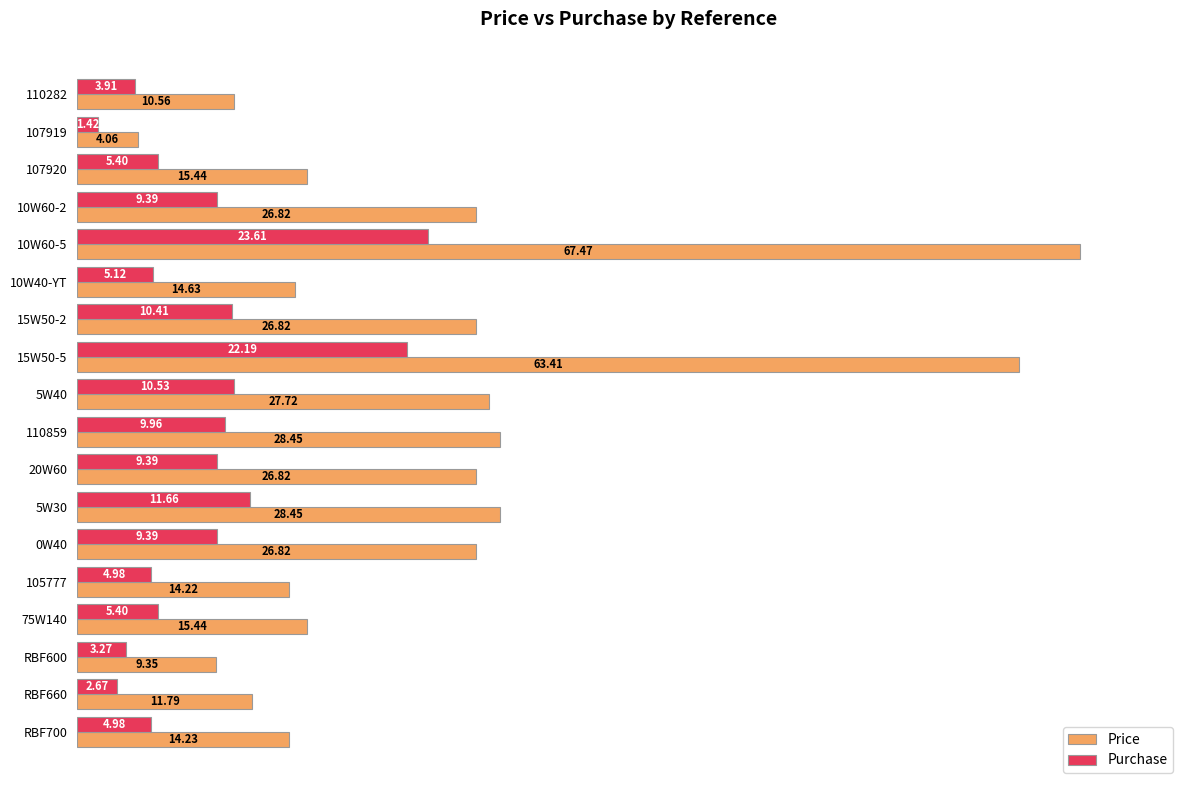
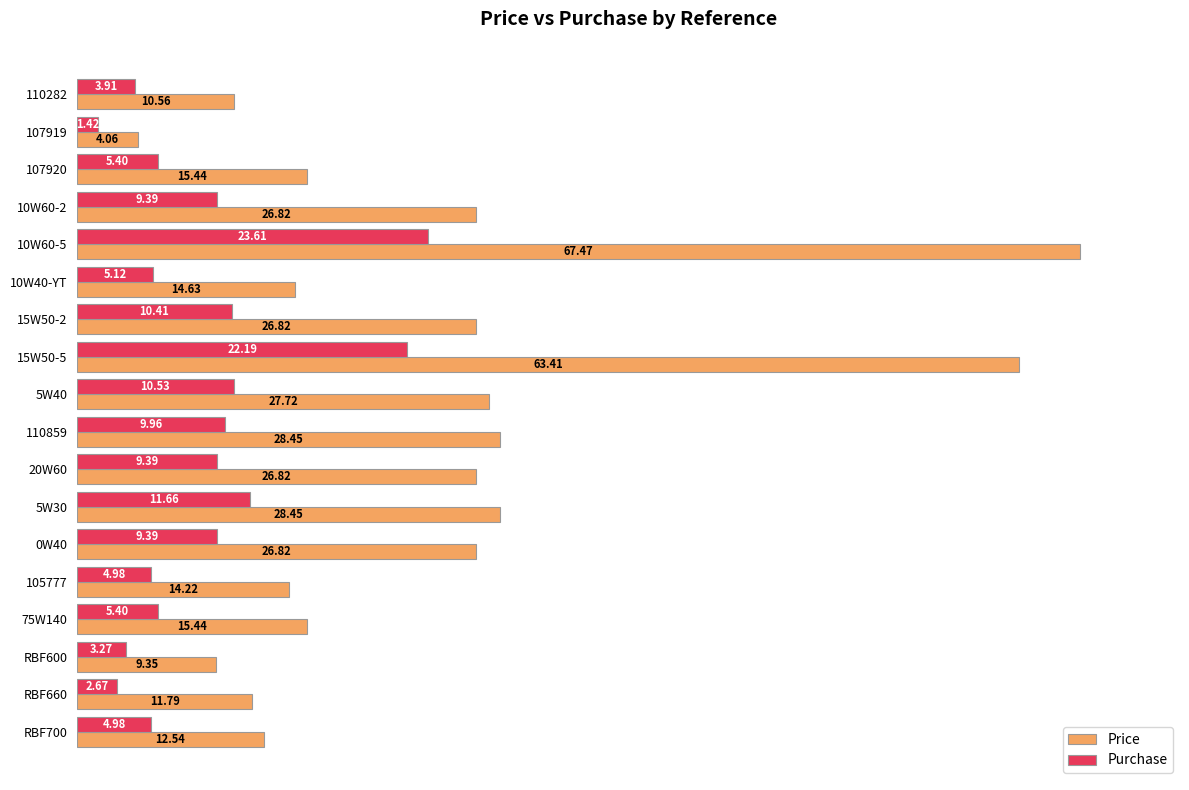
Price, RBF700: 14.23 -> 12.54
